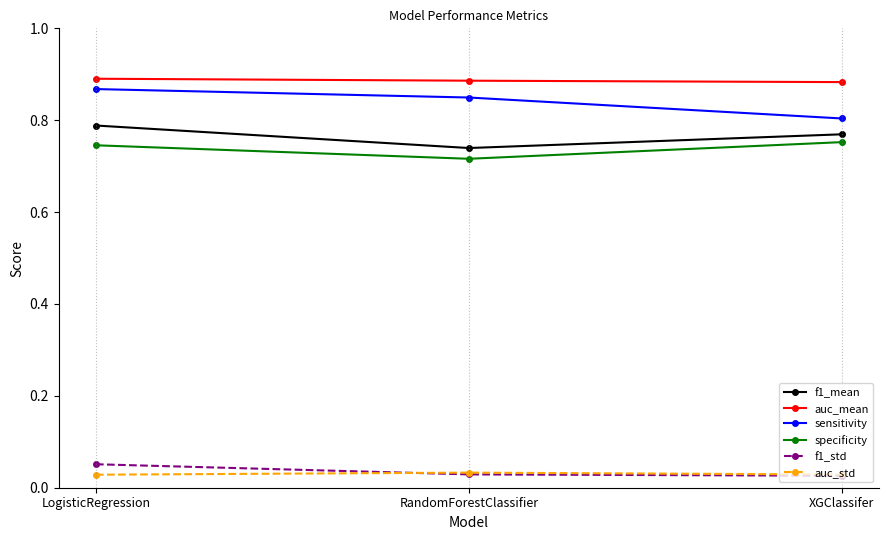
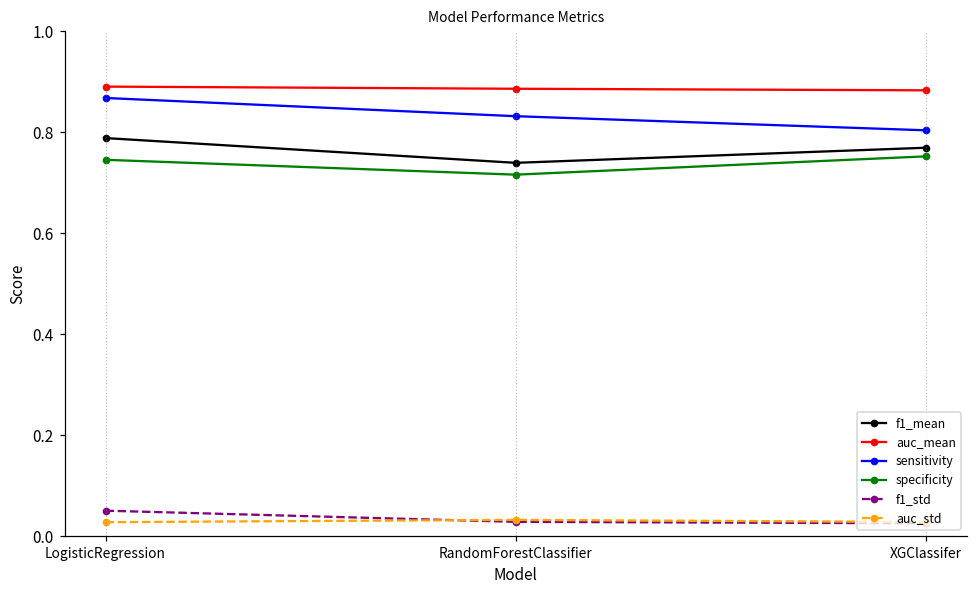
sensitivity, RandomForestClassifier: 0.85 -> 0.83
